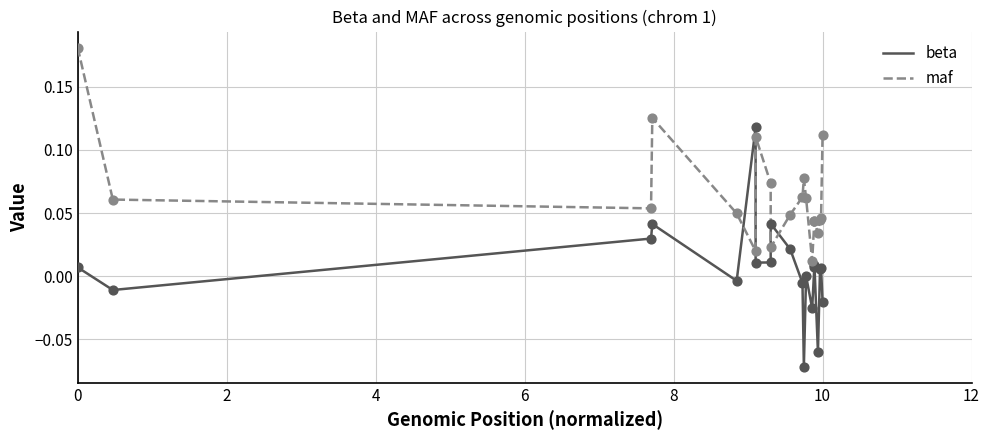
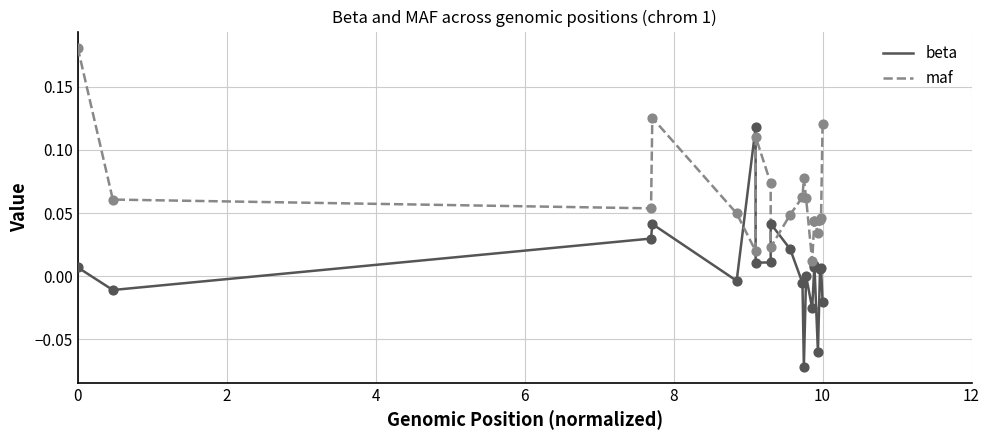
maf, 10: 0.112 -> 0.120
